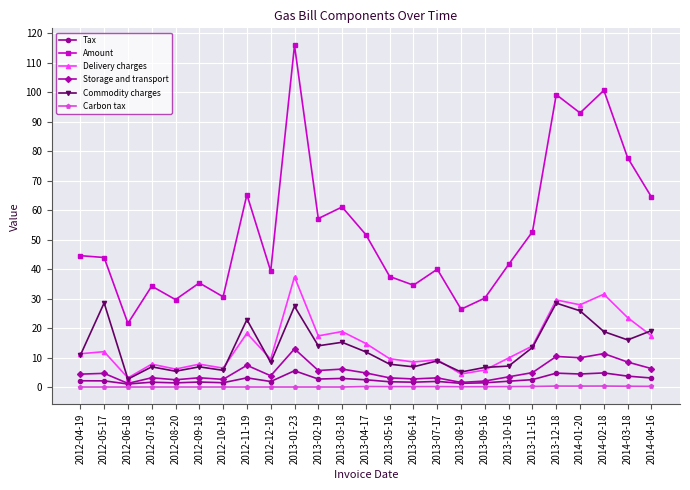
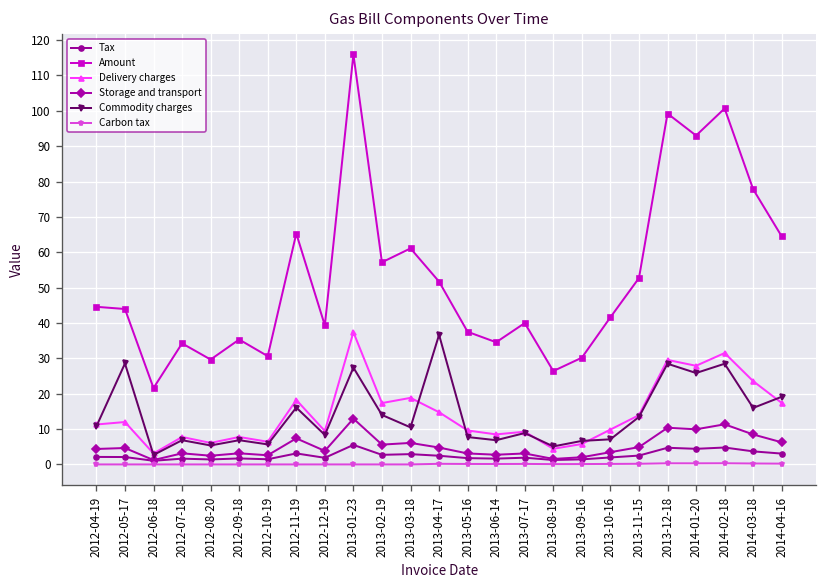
Commodity charges, 2012-11-19: 23 -> 16
Commodity charges, 2013-03-18: 15 -> 10
Commodity charges, 2013-04-17: 12 -> 37
Commodity charges, 2014-02-18: 19 -> 28
